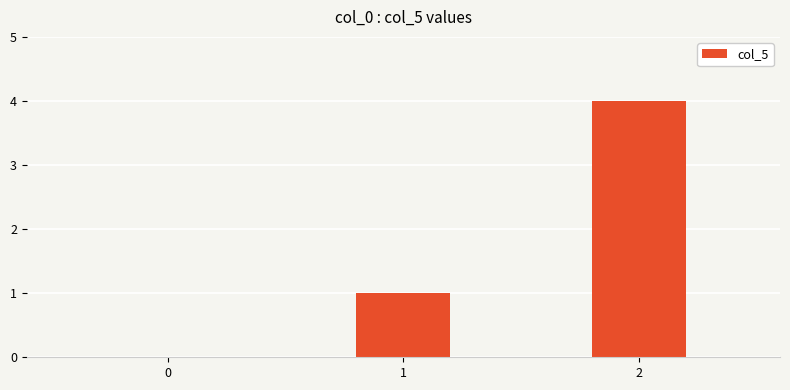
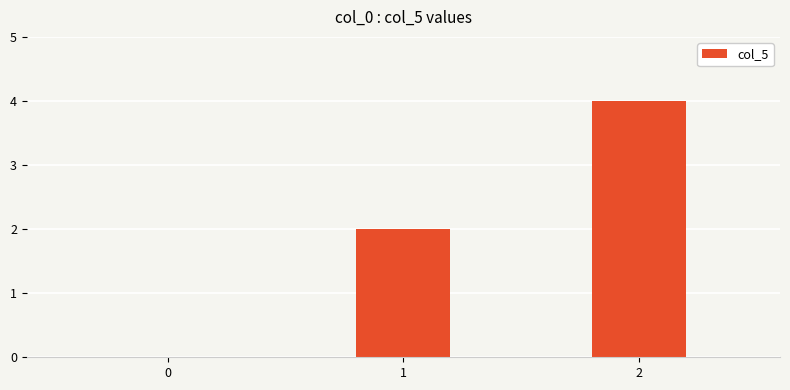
1: 1 -> 2
